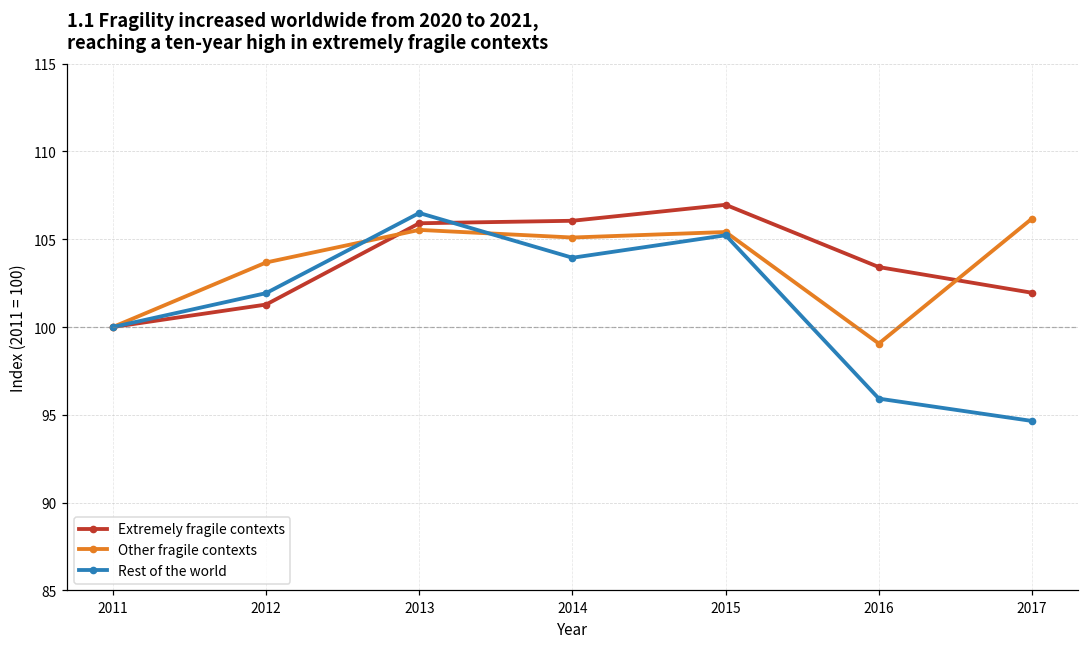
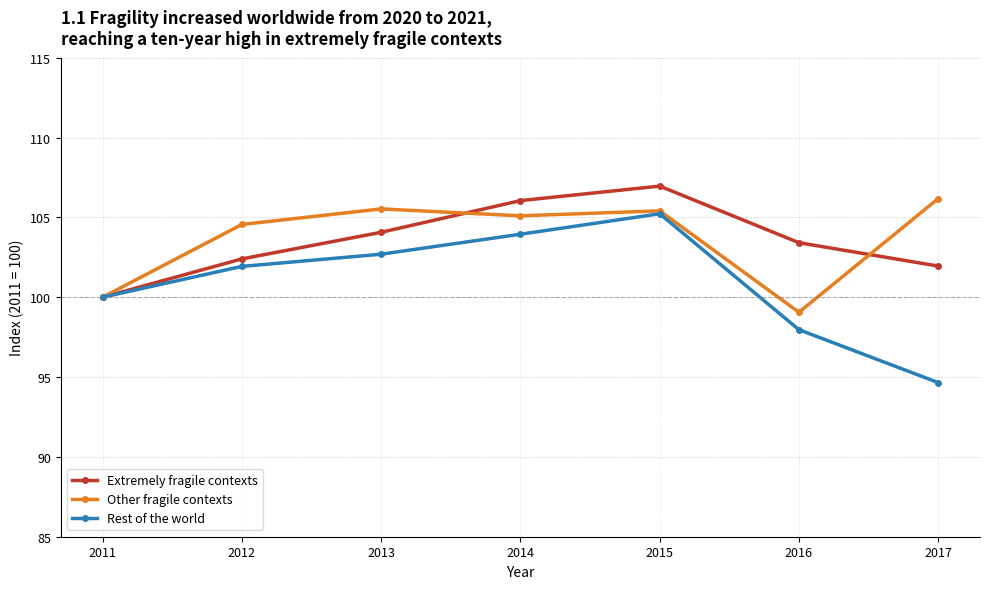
Extremely fragile contexts, 2012: 101.3 -> 102.4
Other fragile contexts, 2012: 103.7 -> 104.6
Extremely fragile contexts, 2013: 105.9 -> 104.1
Rest of the world, 2013: 106.5 -> 102.7
Rest of the world, 2016: 95.9 -> 98.0
